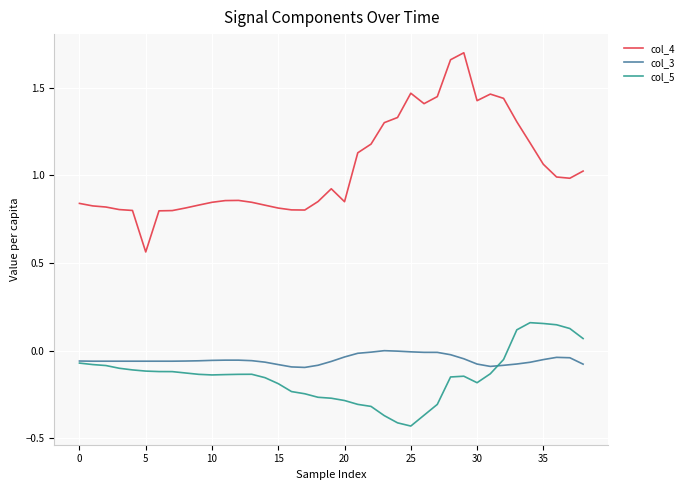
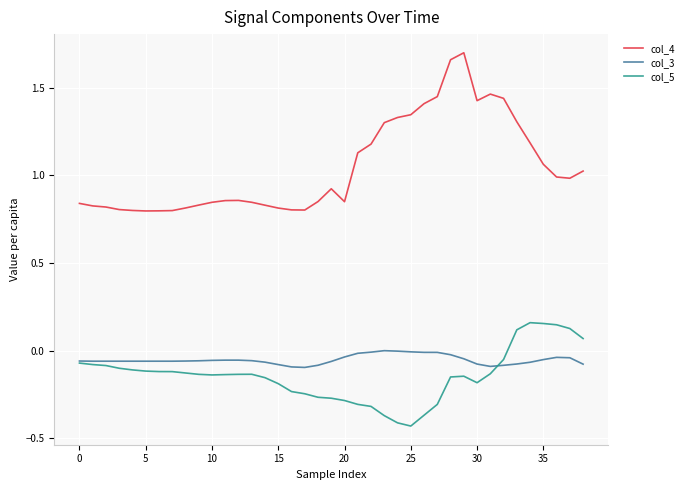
col_4, 5: 0.56 -> 0.80
col_4, 25: 1.47 -> 1.35
